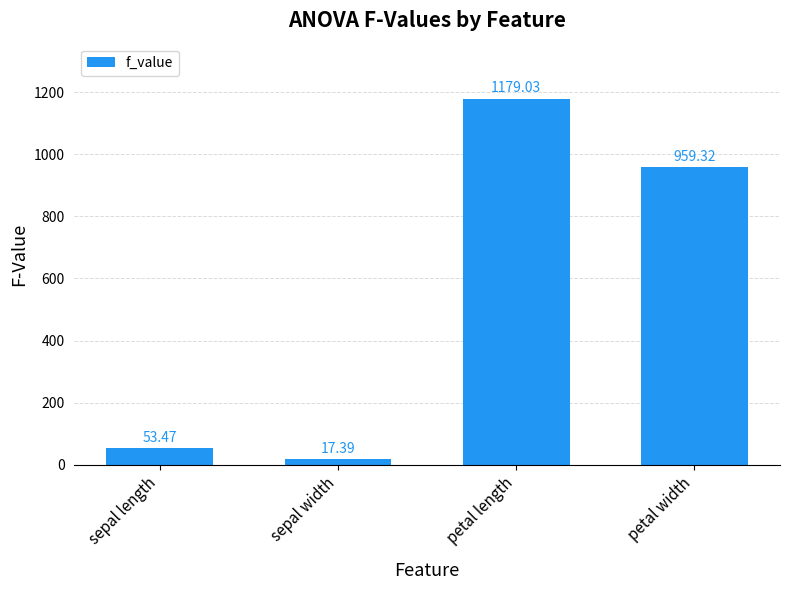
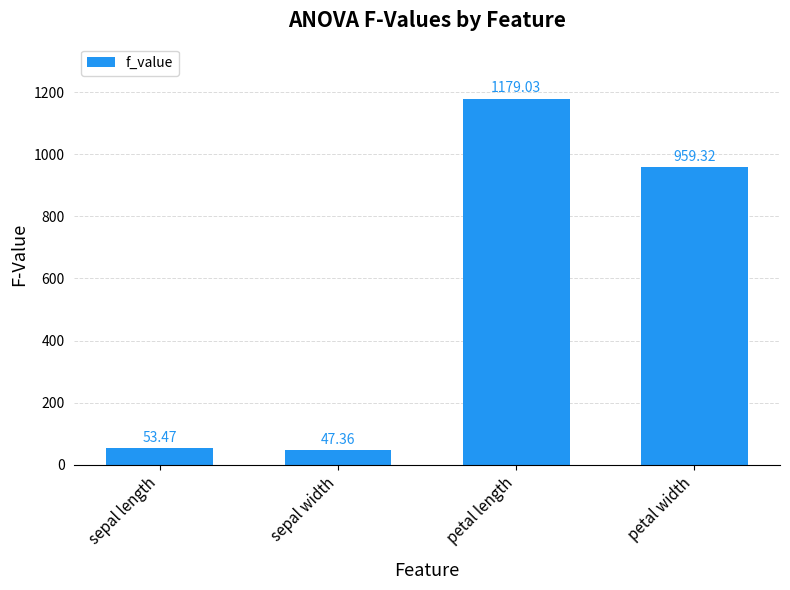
sepal width: 17.39 -> 47.36
